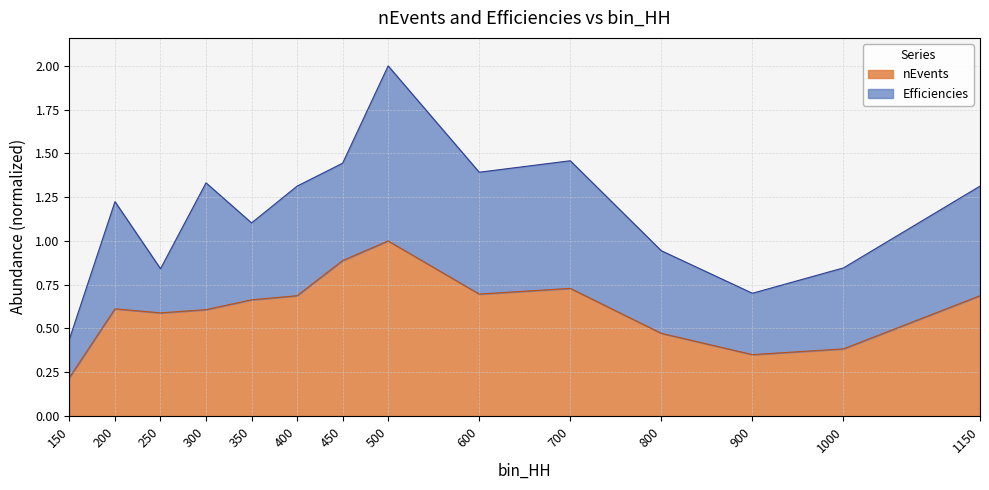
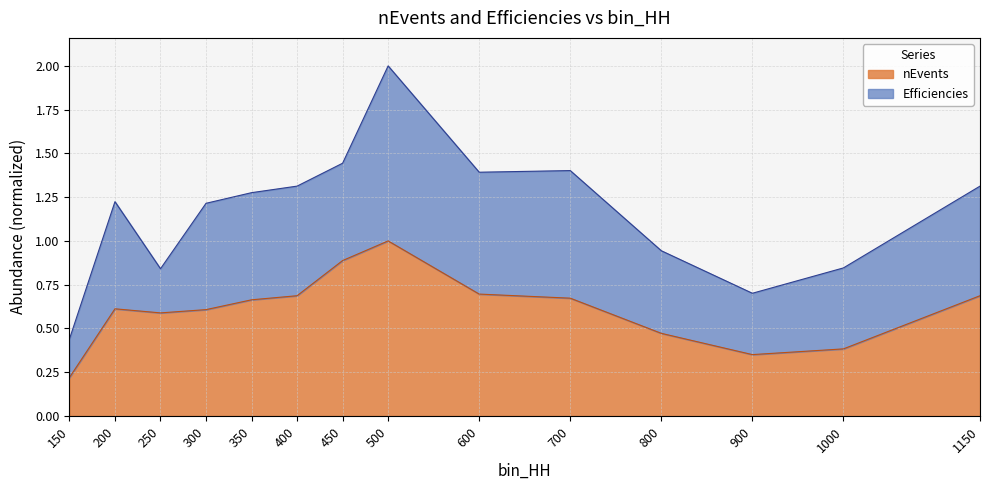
Efficiencies, 300: 0.72 -> 0.61
Efficiencies, 350: 0.44 -> 0.61
nEvents, 700: 0.73 -> 0.67
